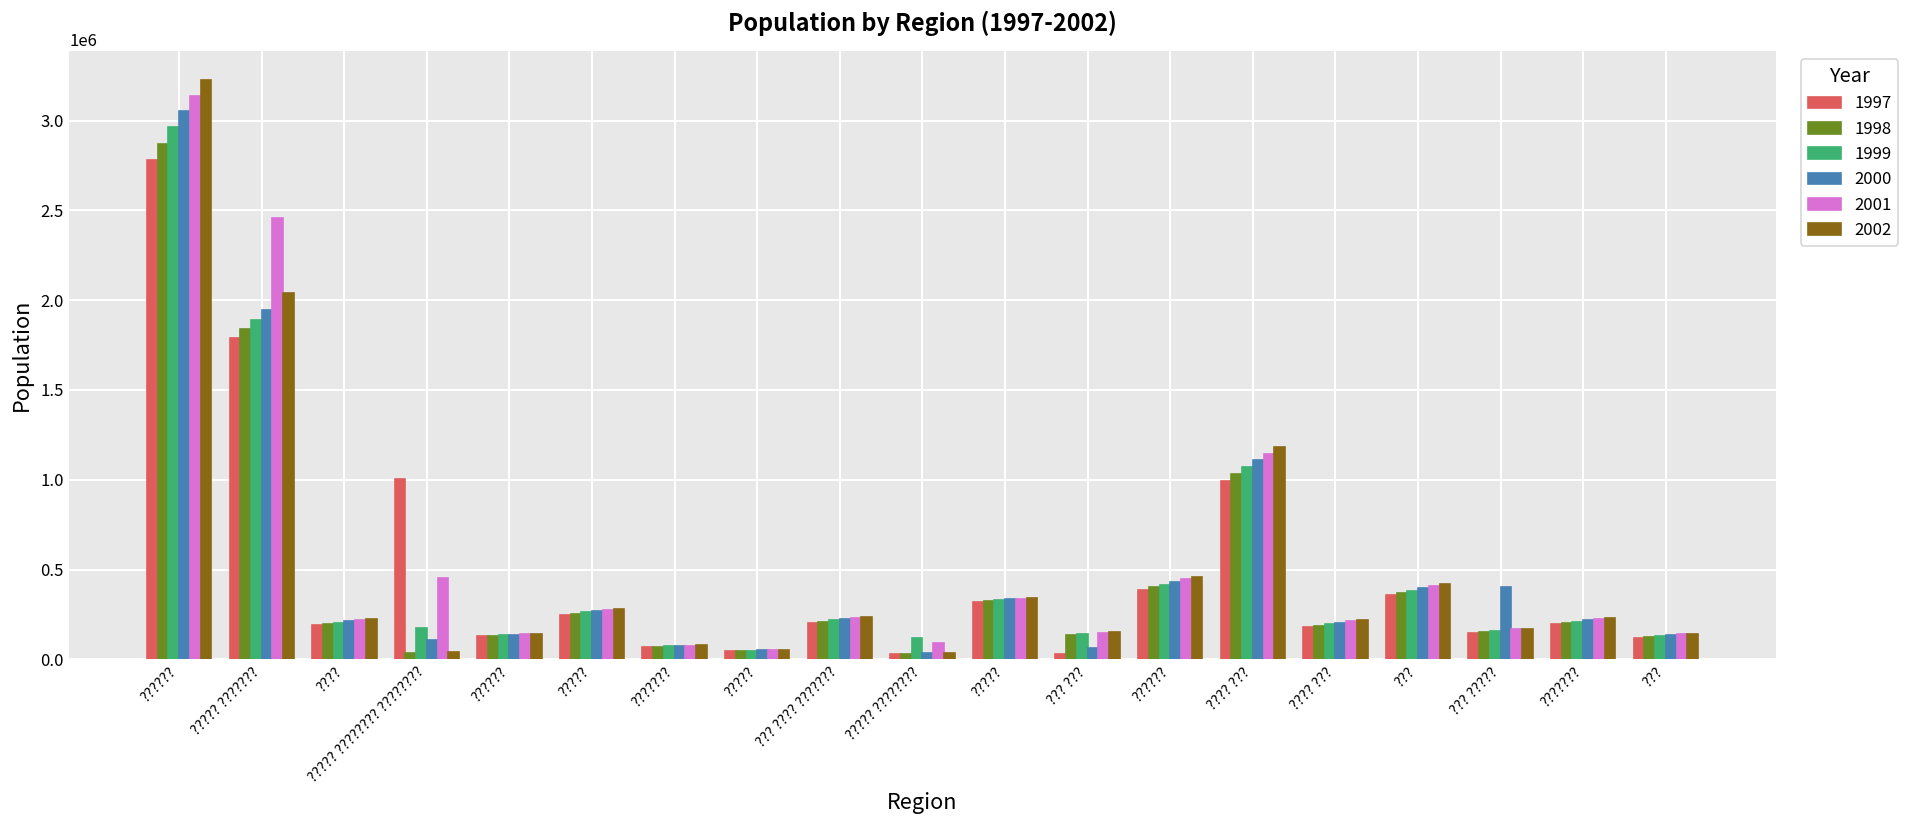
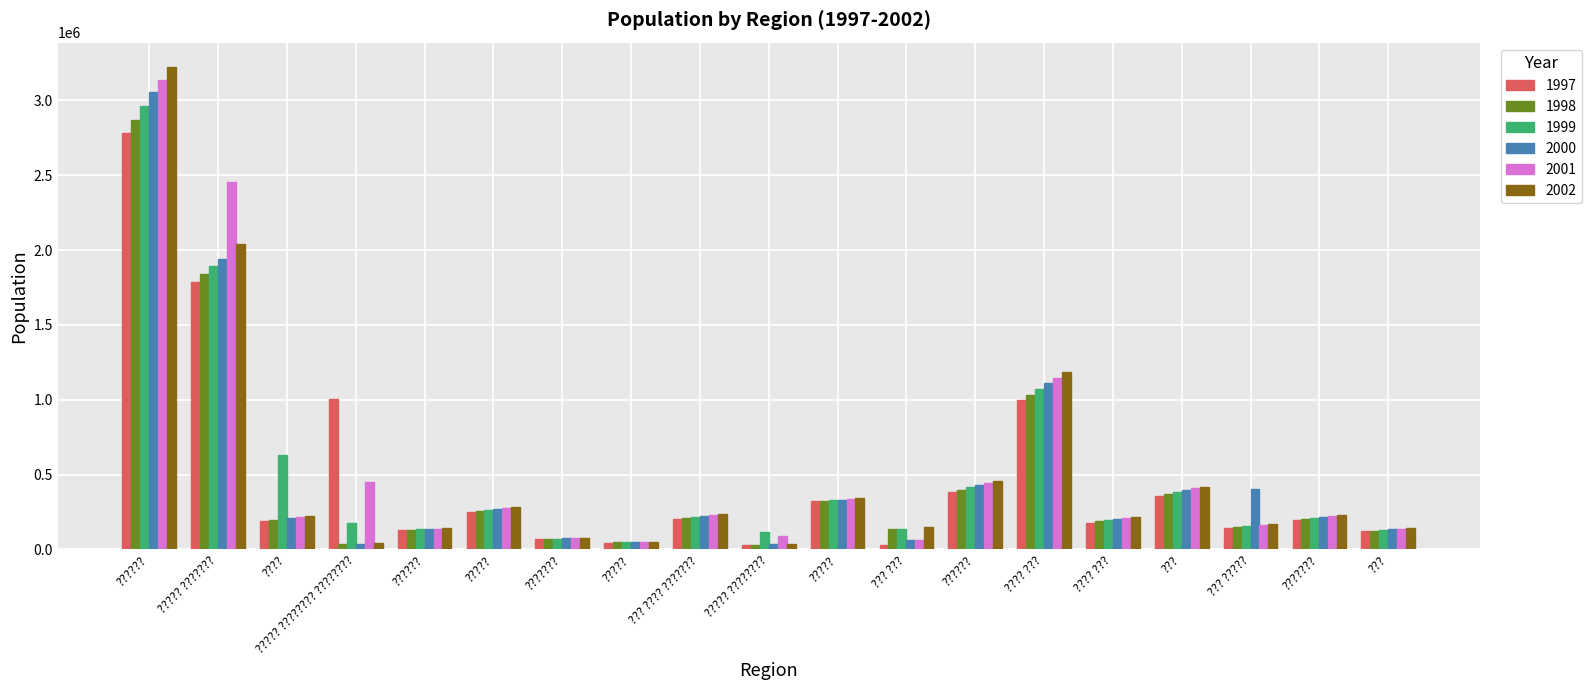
1999, ????: 200000 -> 630000
2000, ????? ???????? ????????: 110000 -> 40000
2001, ??? ???: 150000 -> 60000
